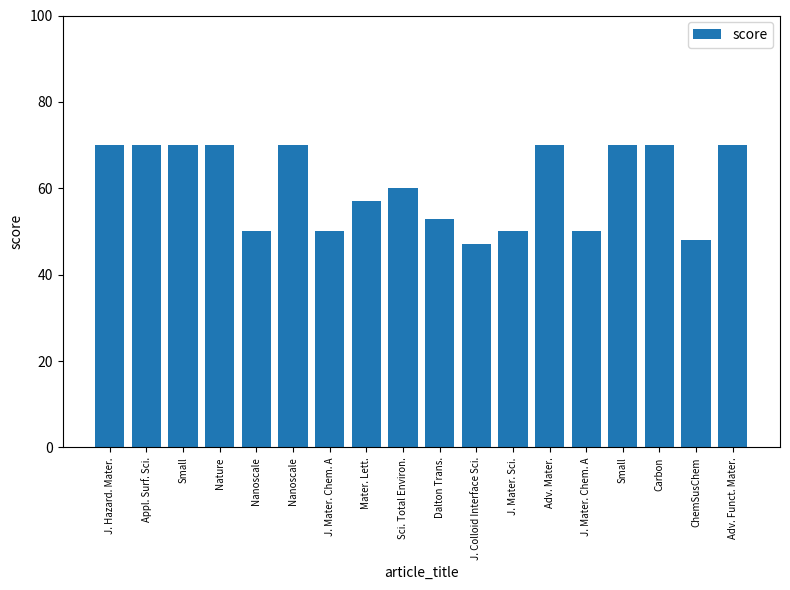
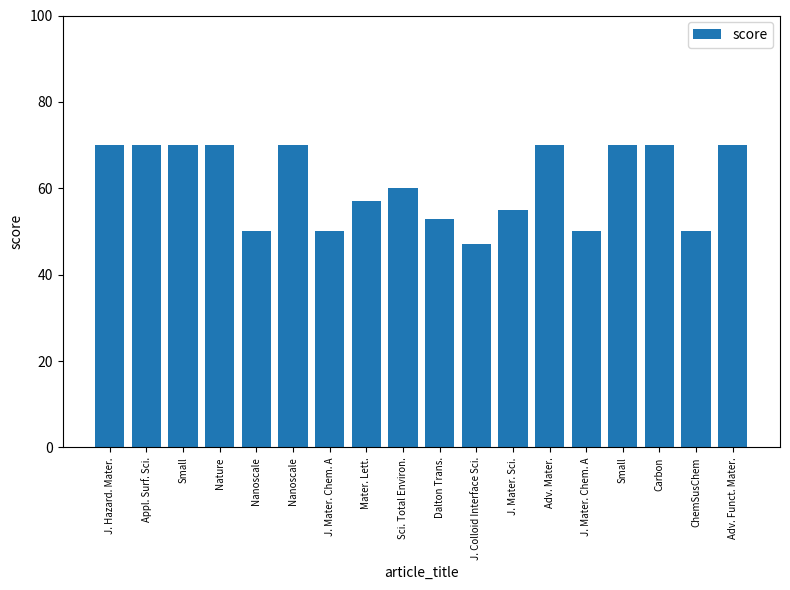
J. Mater. Sci.: 50 -> 55
ChemSusChem: 48 -> 50
